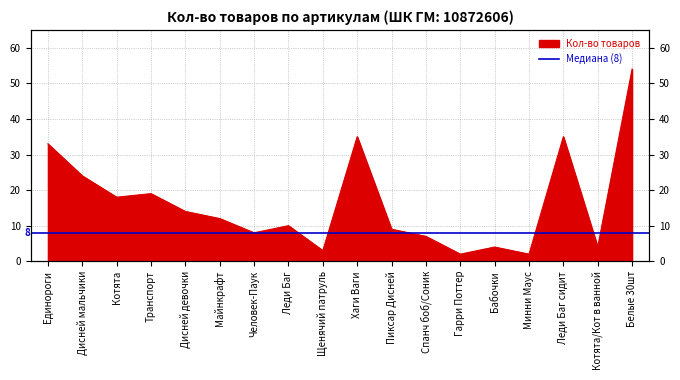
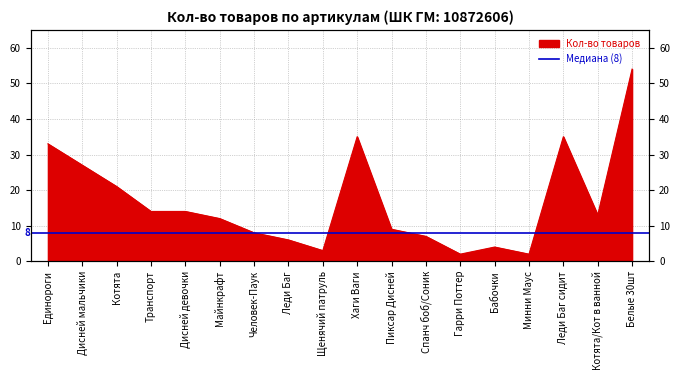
Дисней мальчики: 24 -> 27
Котята: 18 -> 21
Транспорт: 19 -> 14
Леди Баг: 10 -> 6
Котята/Кот в ванной: 4 -> 13
